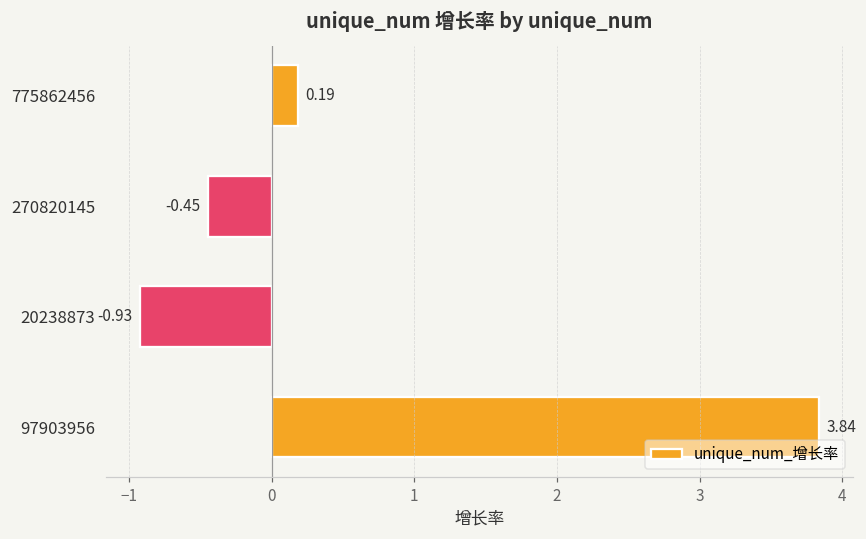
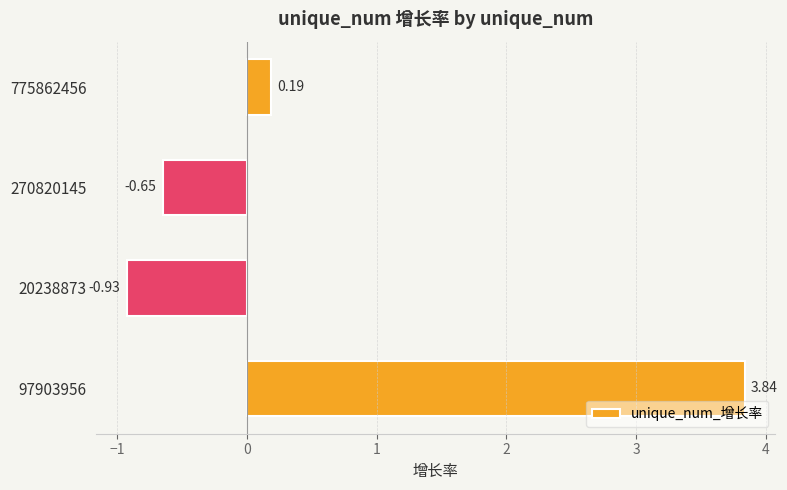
270820145: -0.45 -> -0.65
